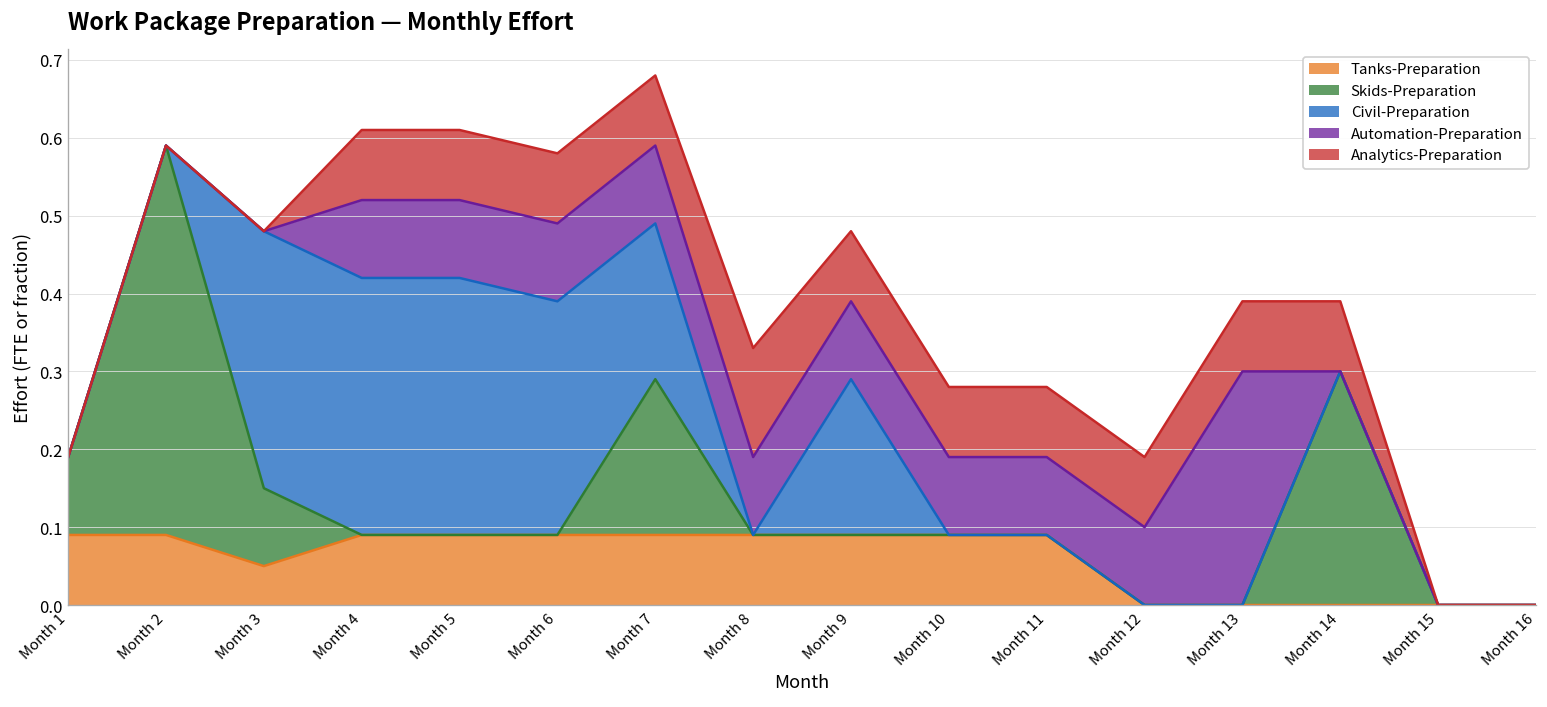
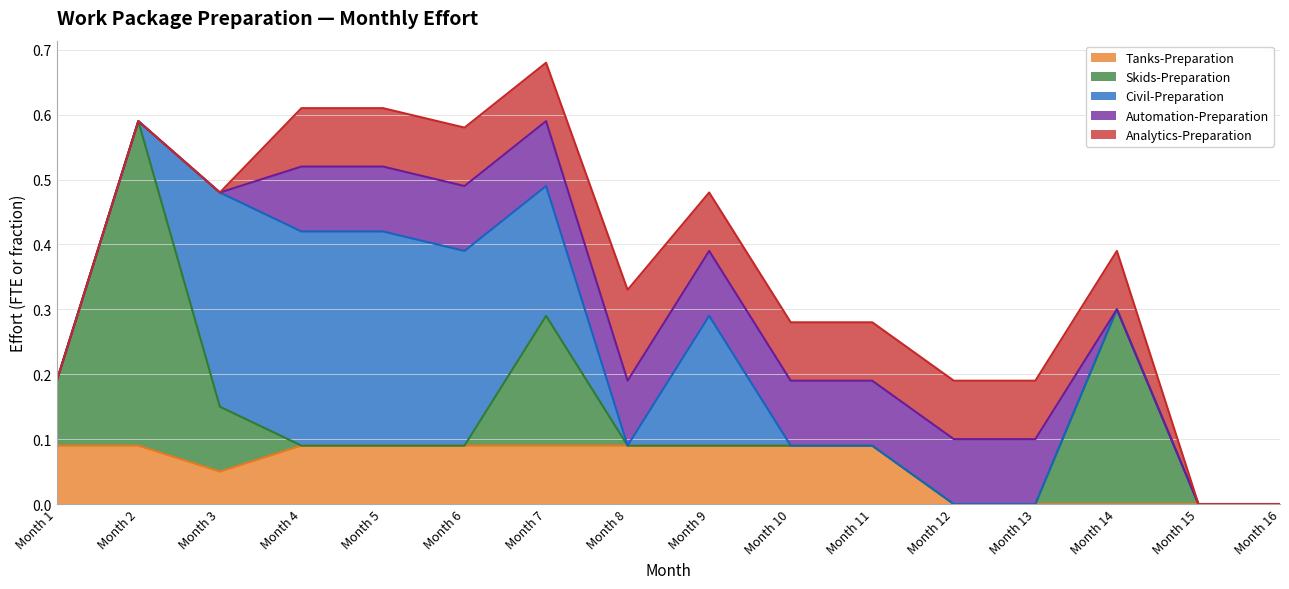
Automation-Preparation, Month 13: 0.3 -> 0.1
